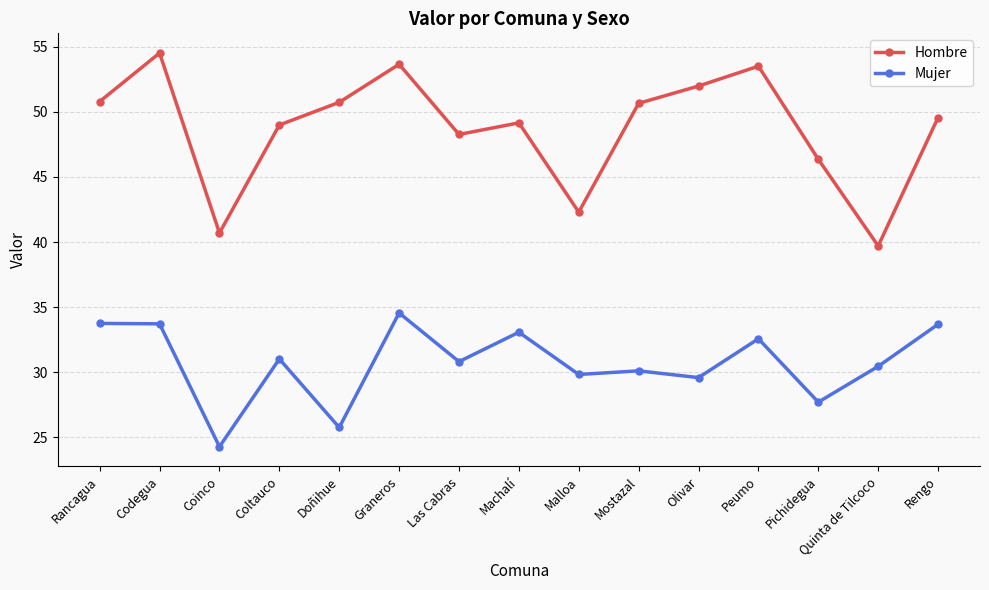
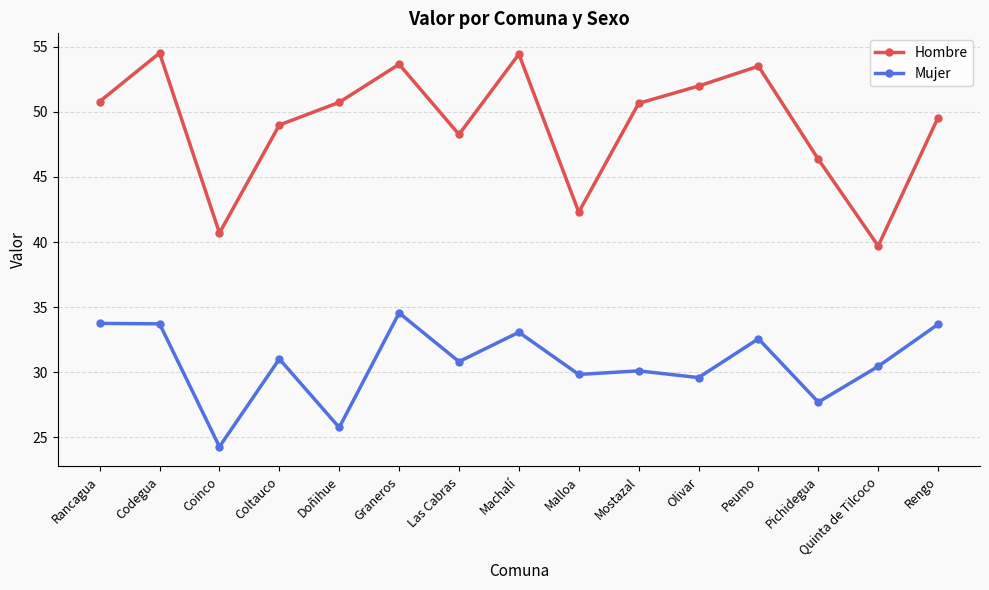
Hombre, Machalí: 49.2 -> 54.4
